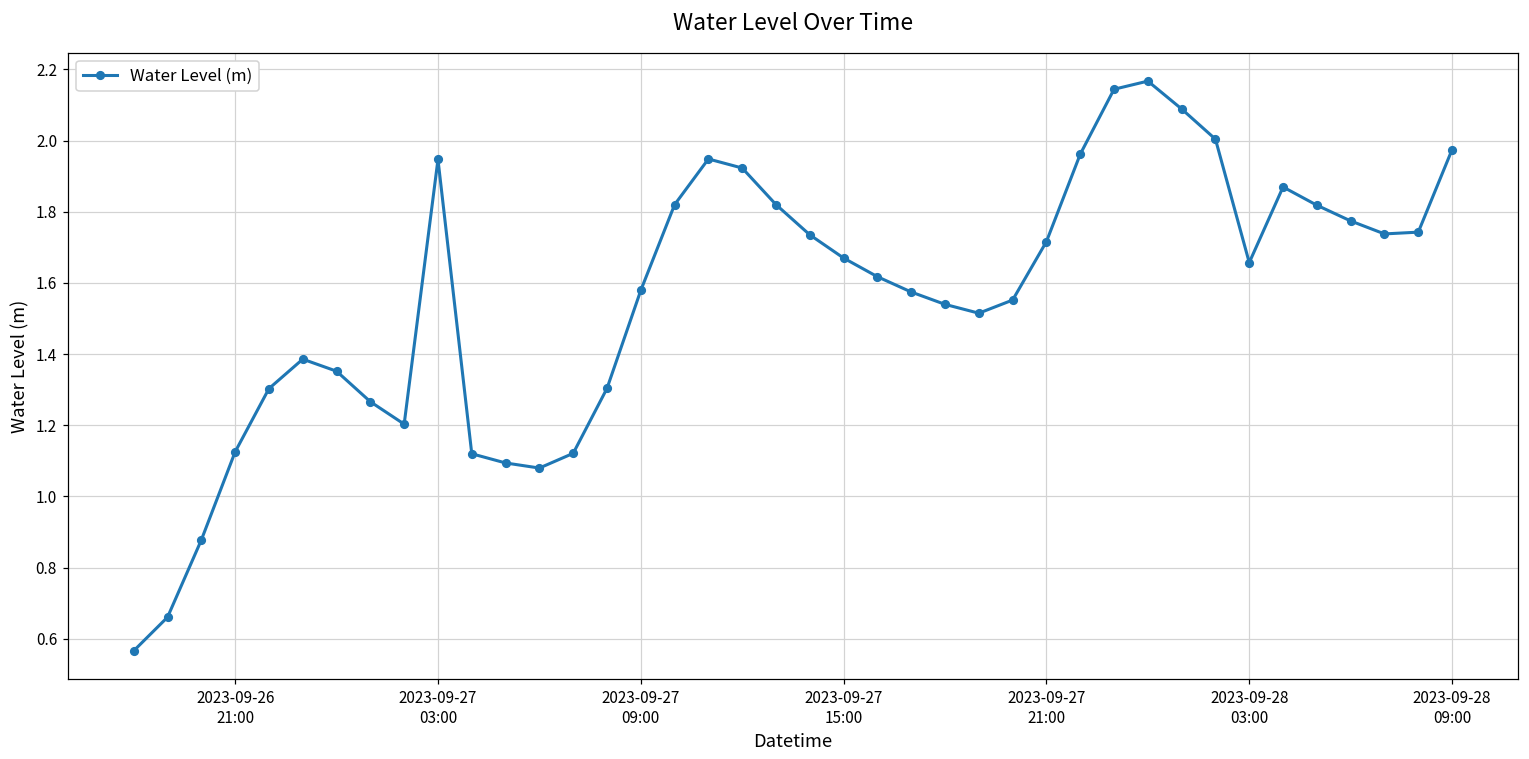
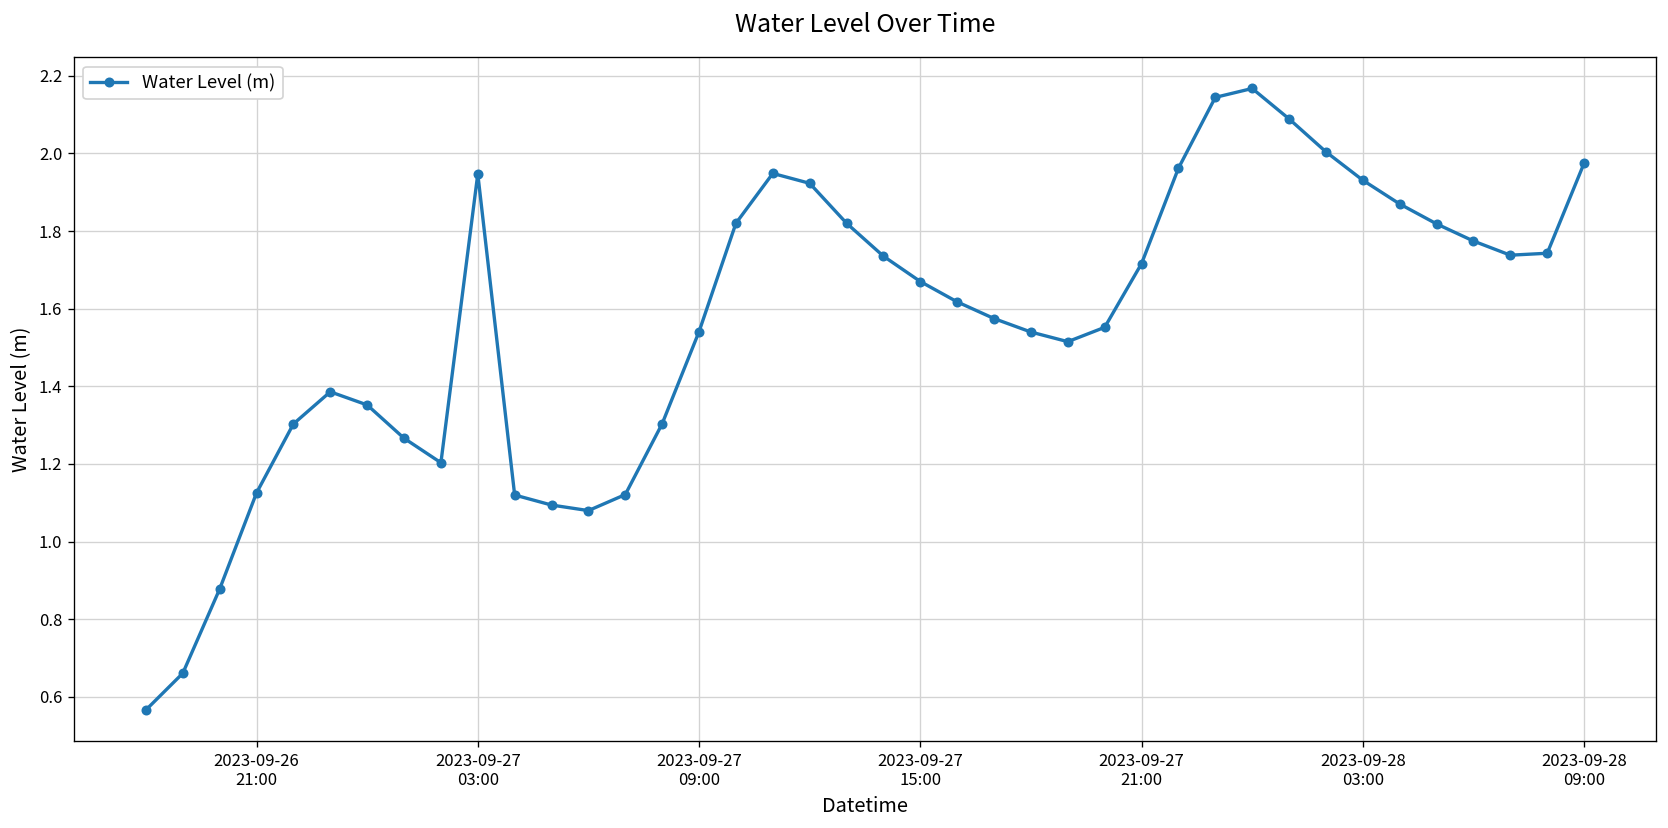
2023-09-27 09:00: 1.58 -> 1.54
2023-09-28 03:00: 1.66 -> 1.93
